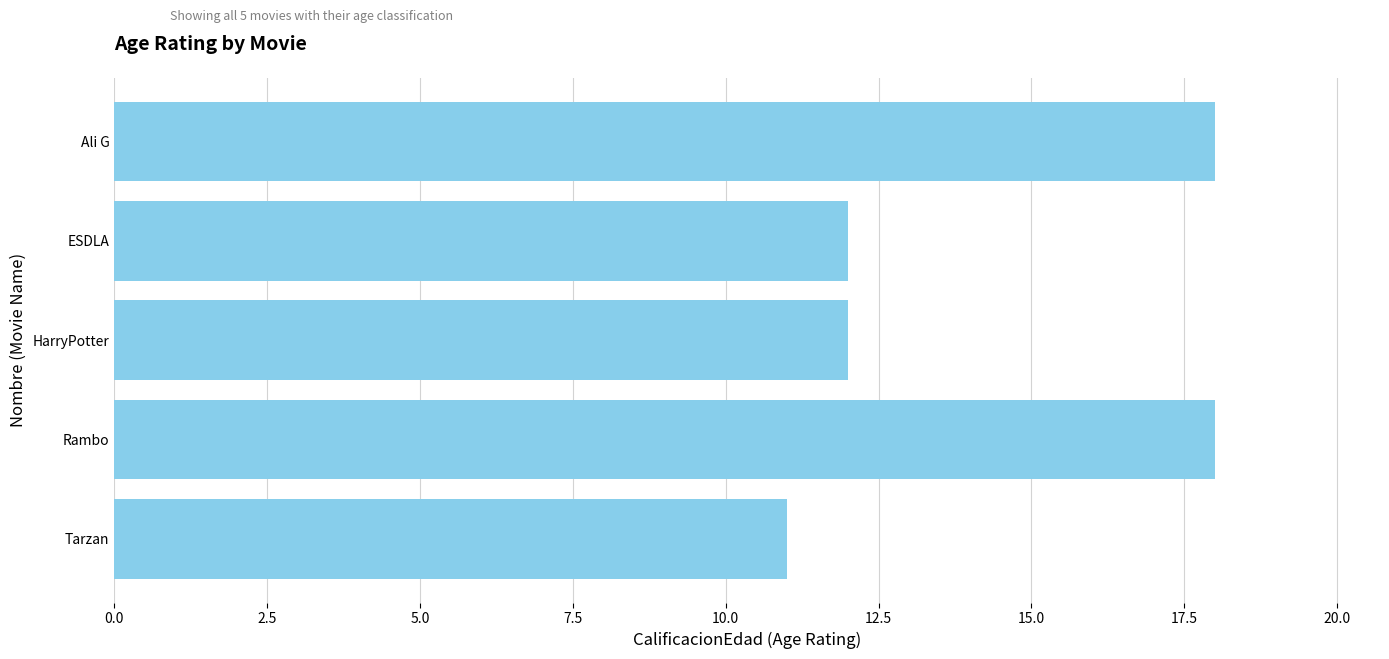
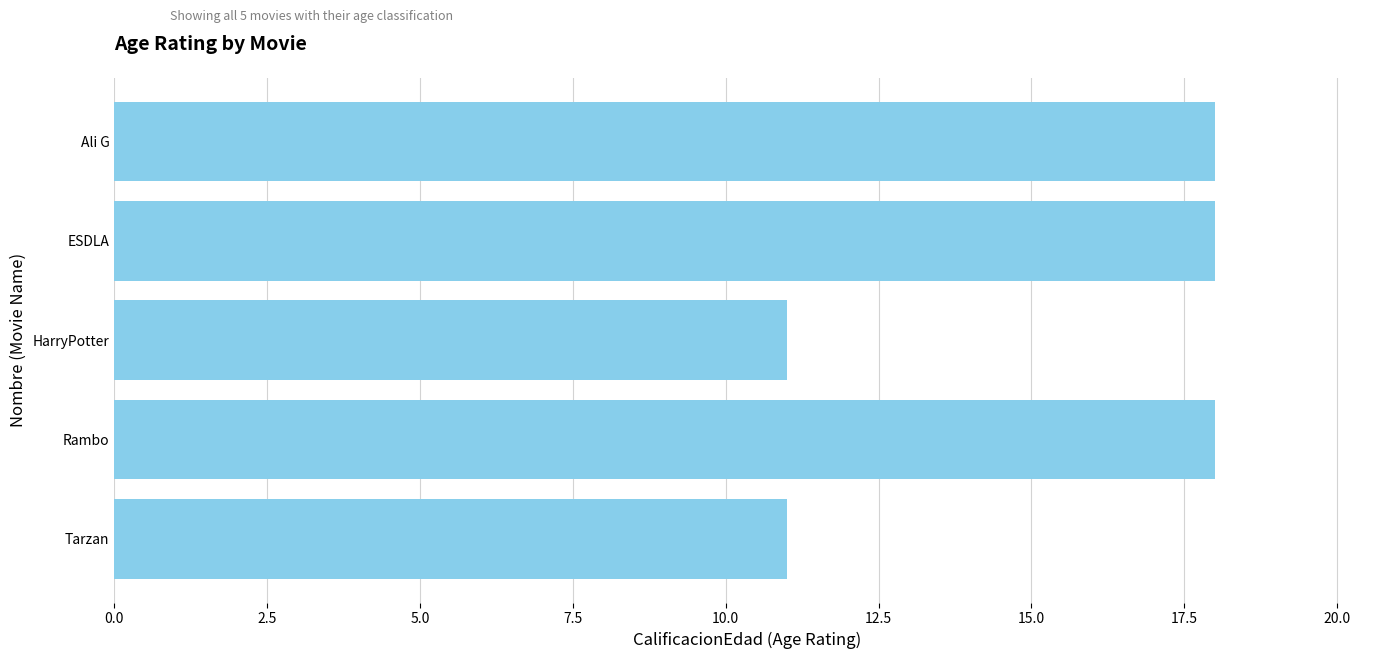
ESDLA: 12 -> 18
HarryPotter: 12 -> 11
